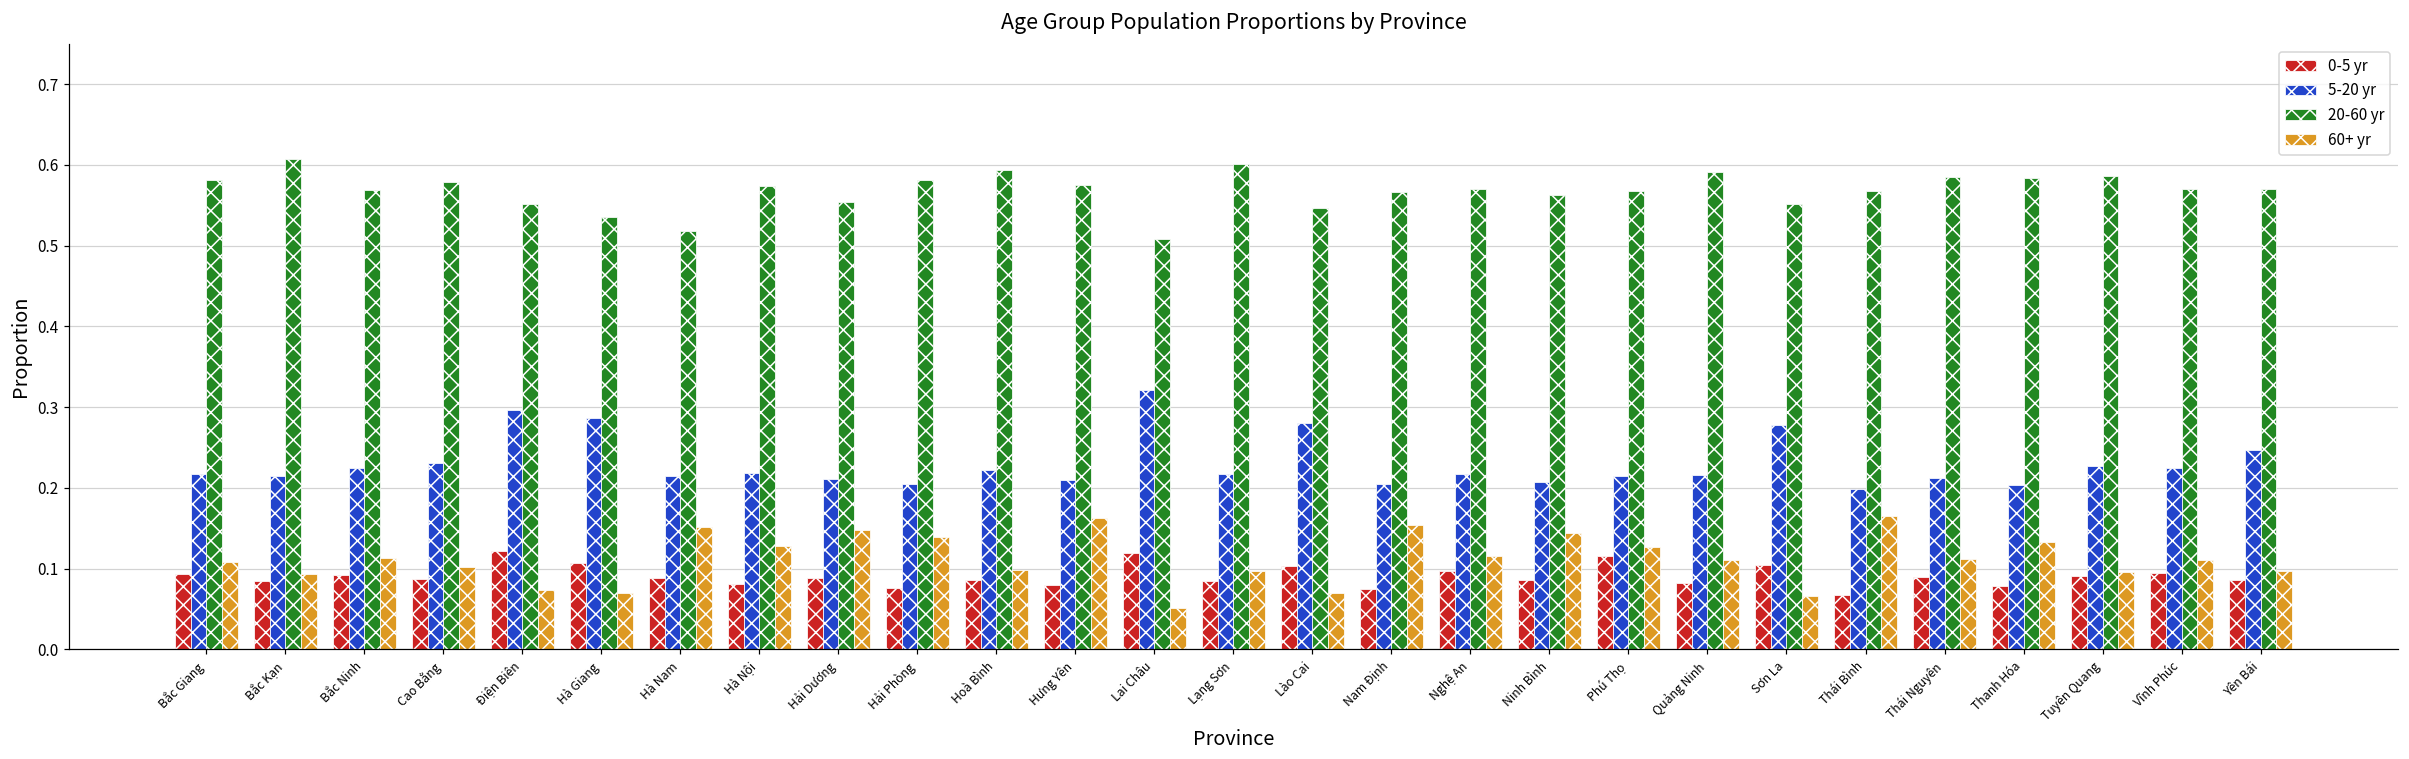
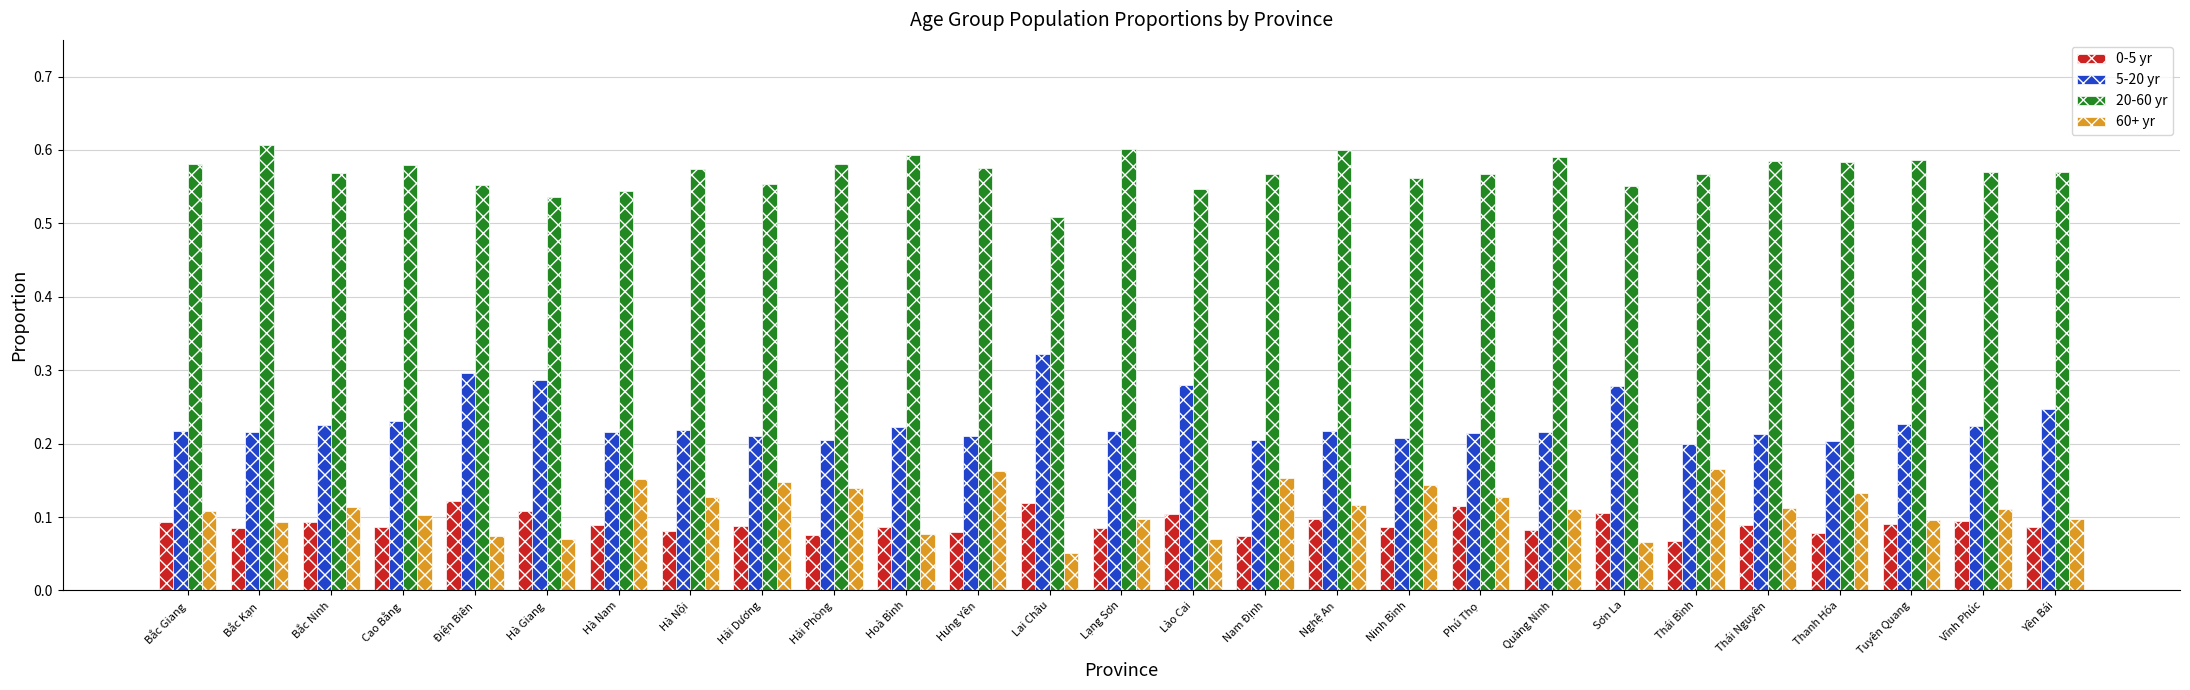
20-60 yr, Hà Nam: 0.52 -> 0.54
60+ yr, Hoà Bình: 0.10 -> 0.08
20-60 yr, Nghệ An: 0.57 -> 0.60
